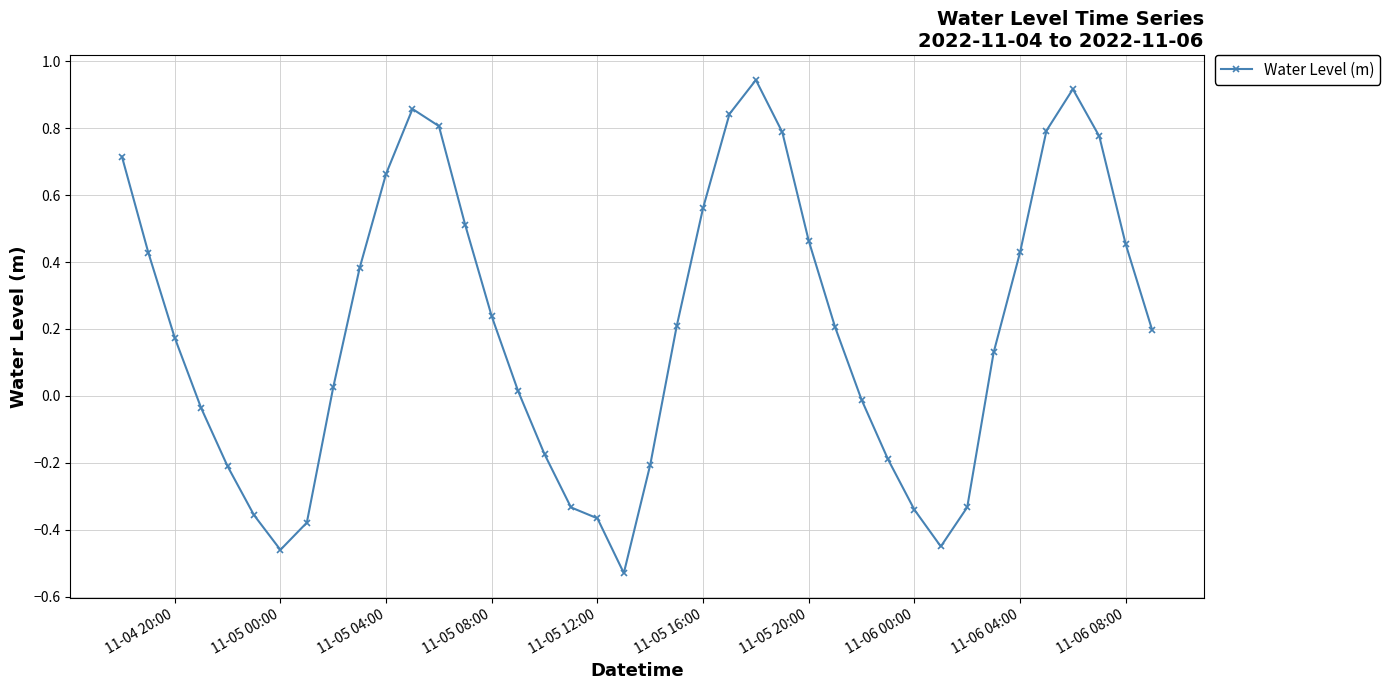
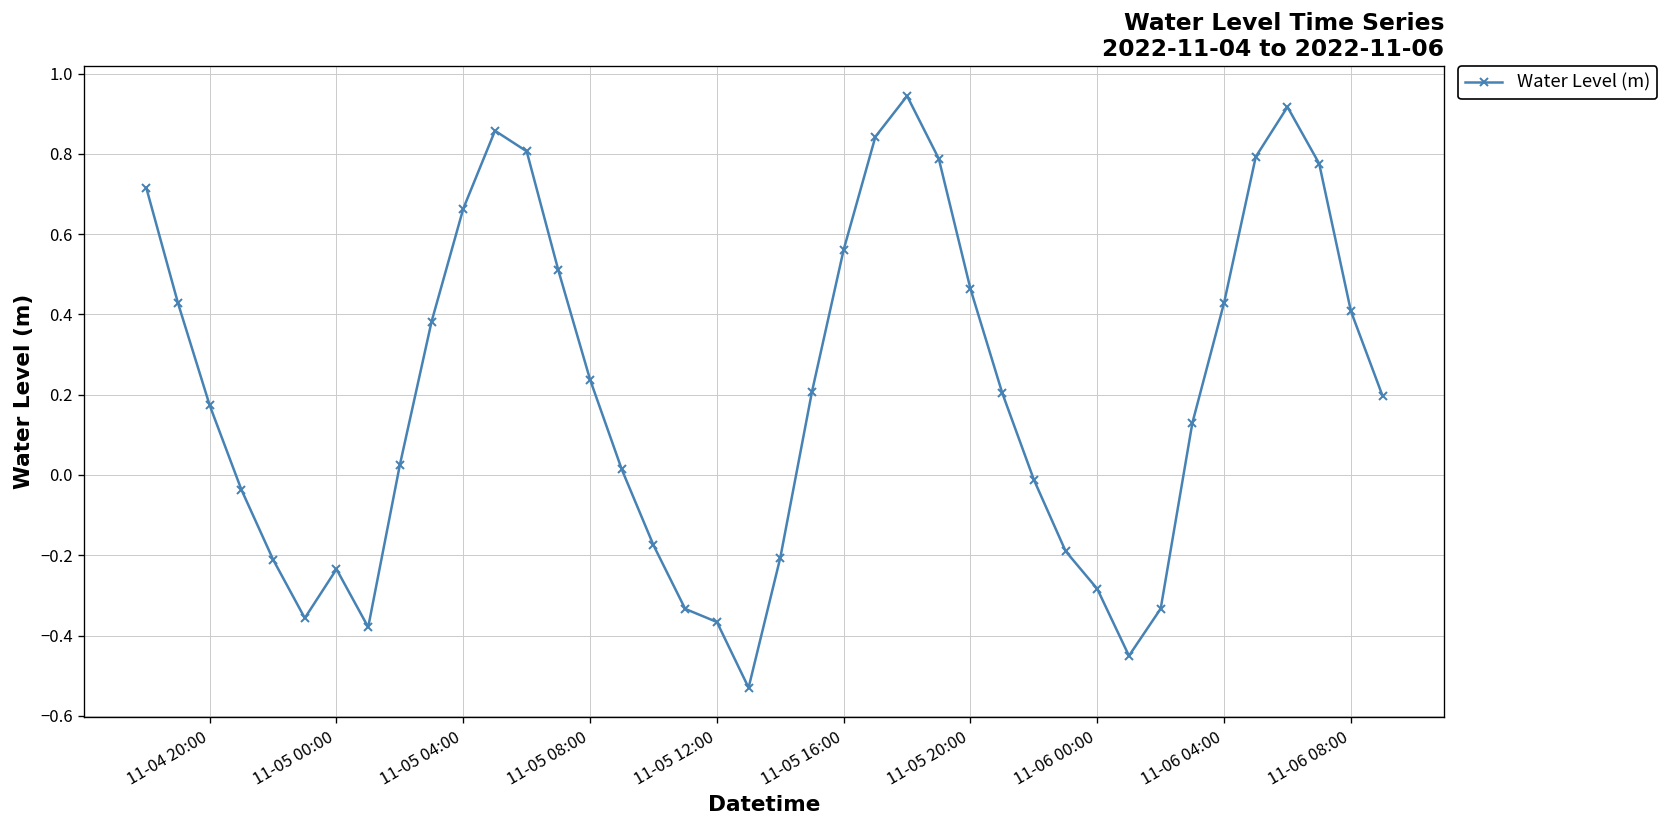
11-05 00:00: -0.46 -> -0.23
11-06 00:00: -0.34 -> -0.28
11-06 08:00: 0.45 -> 0.41
